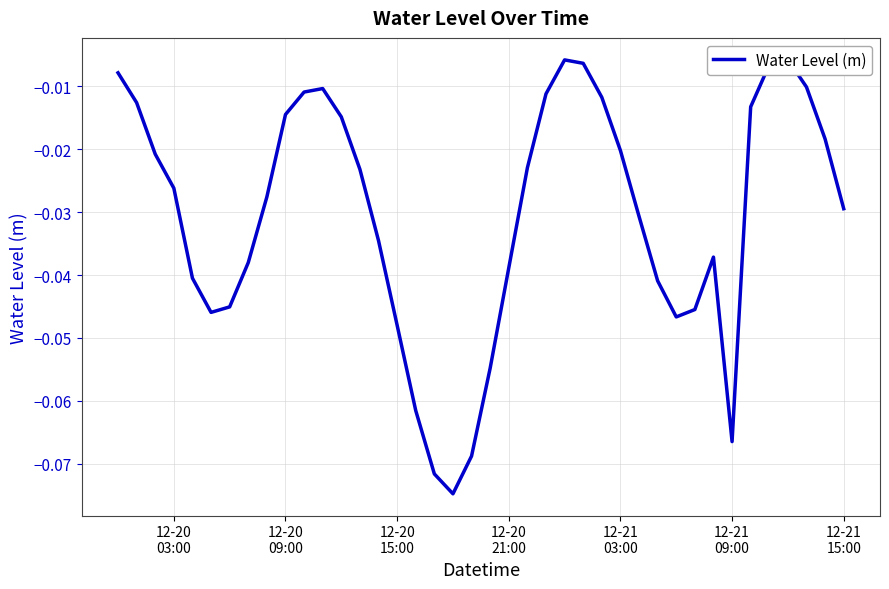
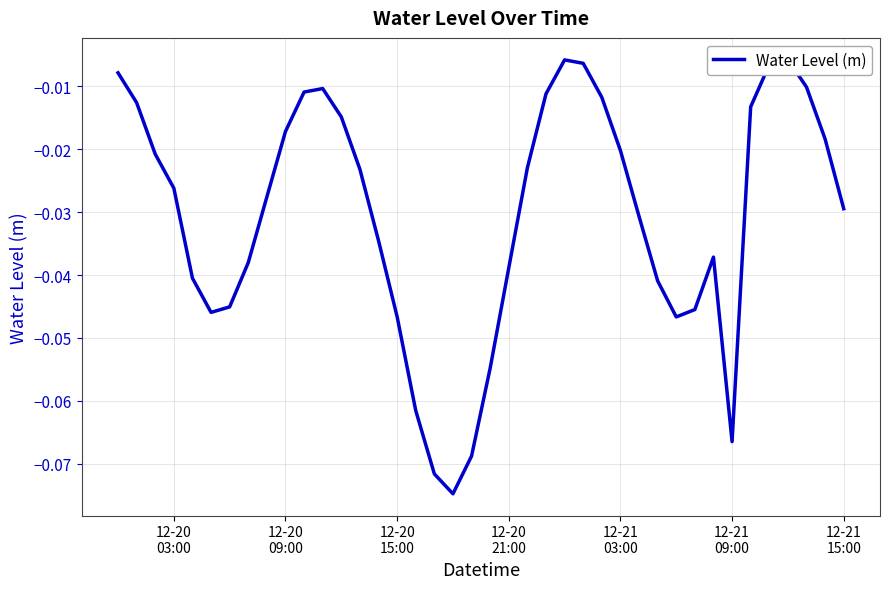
12-20 09:00: -0.014 -> -0.017
12-20 15:00: -0.048 -> -0.047
